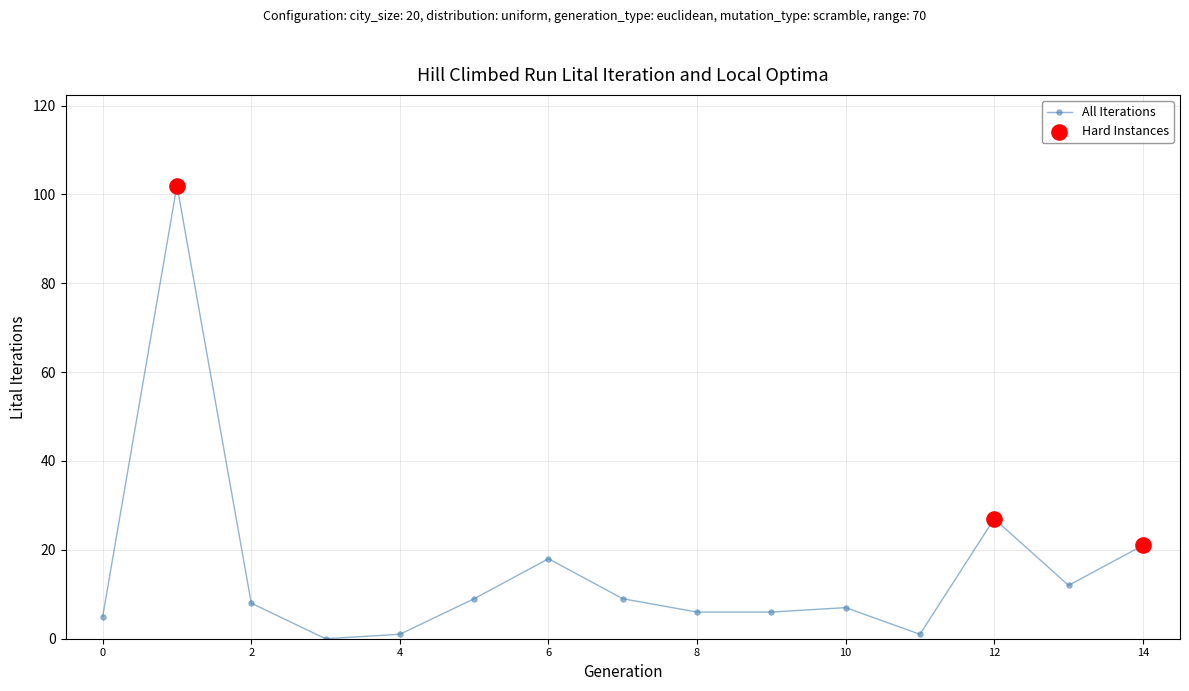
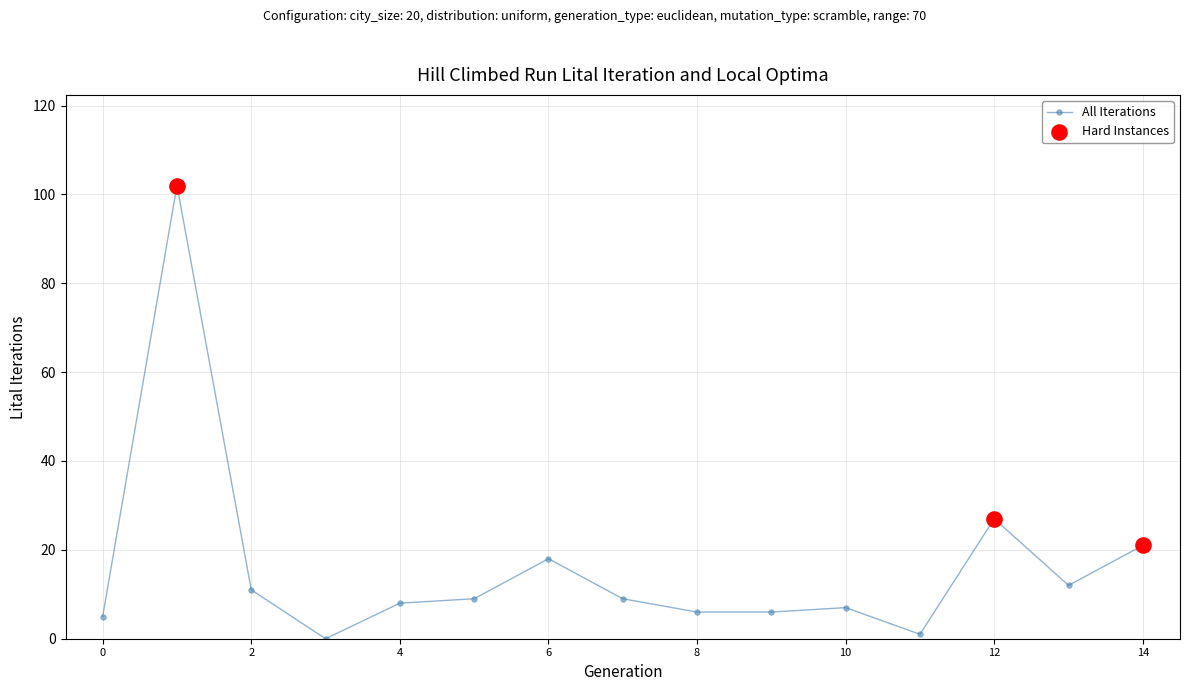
All Iterations, 2: 8 -> 11
All Iterations, 4: 1 -> 8
